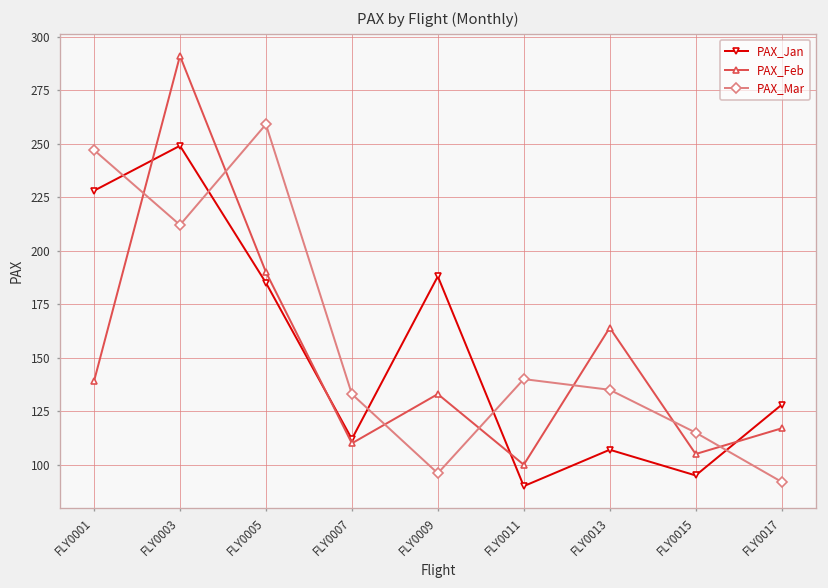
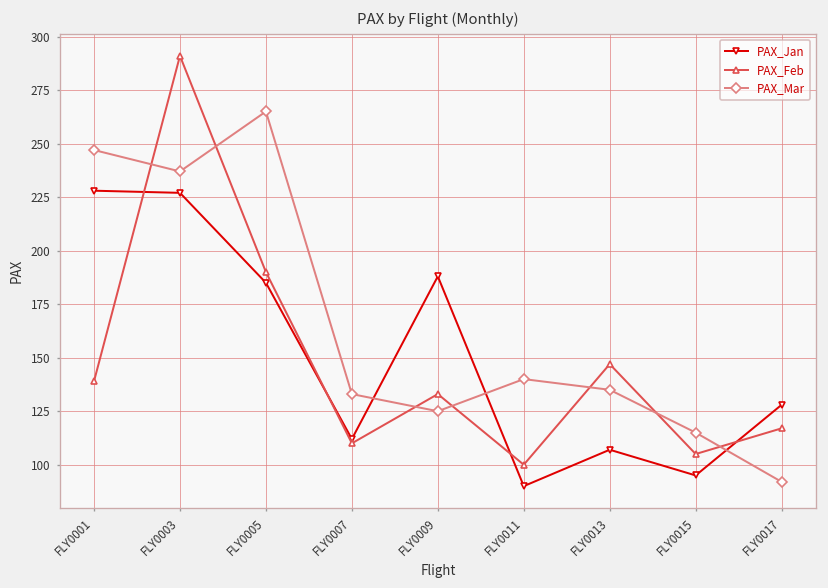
PAX_Jan, FLY0003: 249 -> 227
PAX_Mar, FLY0003: 212 -> 237
PAX_Mar, FLY0005: 259 -> 265
PAX_Mar, FLY0009: 96 -> 125
PAX_Feb, FLY0013: 164 -> 147
